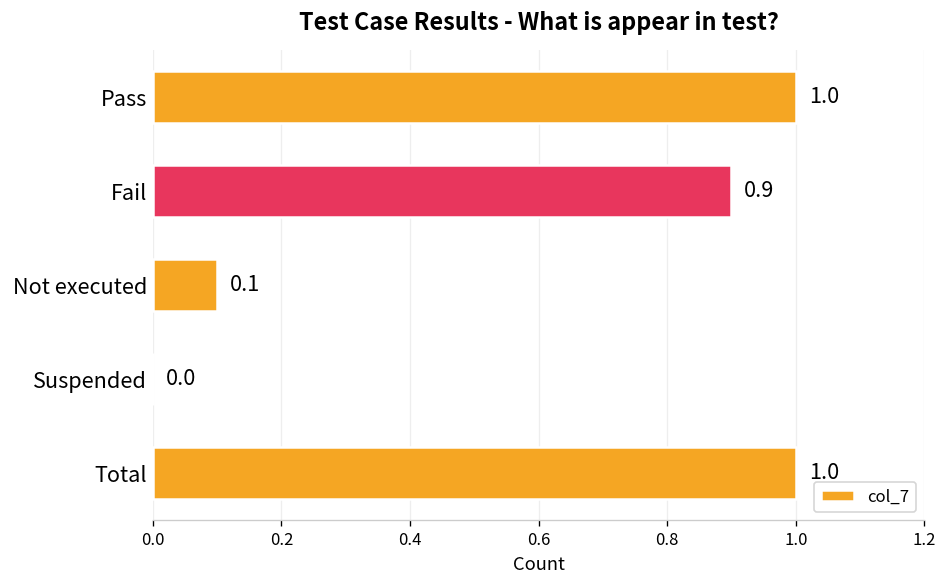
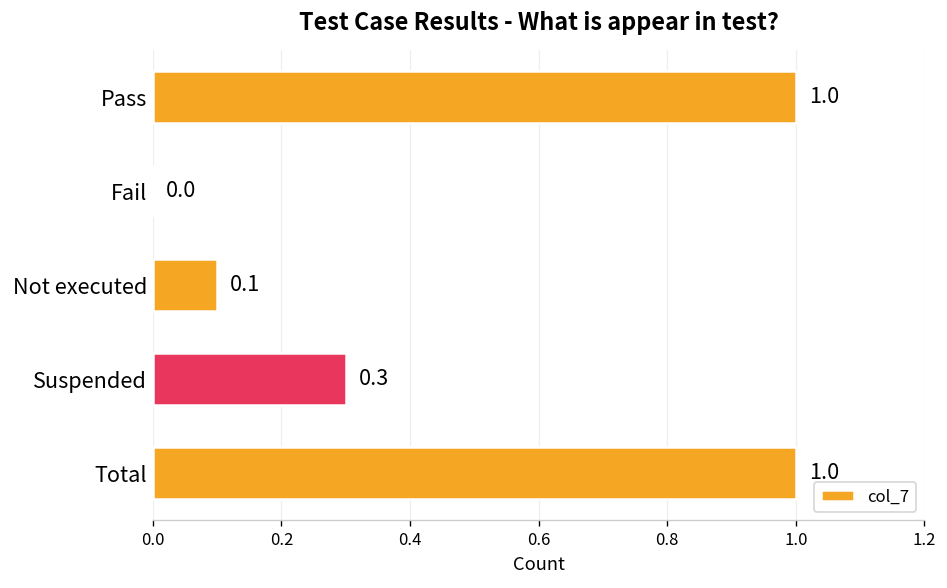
Fail: 0.9 -> 0.0
Suspended: 0.0 -> 0.3
